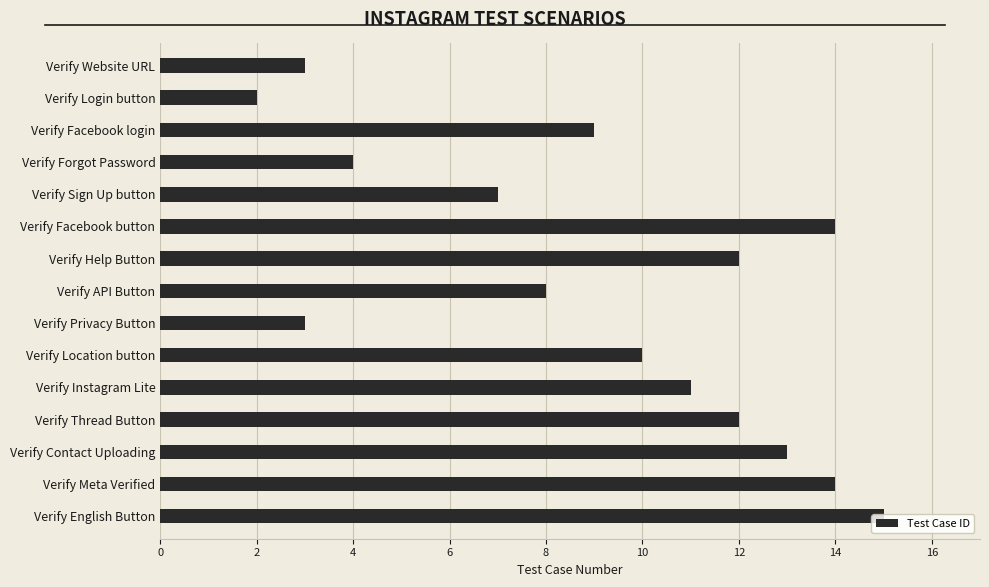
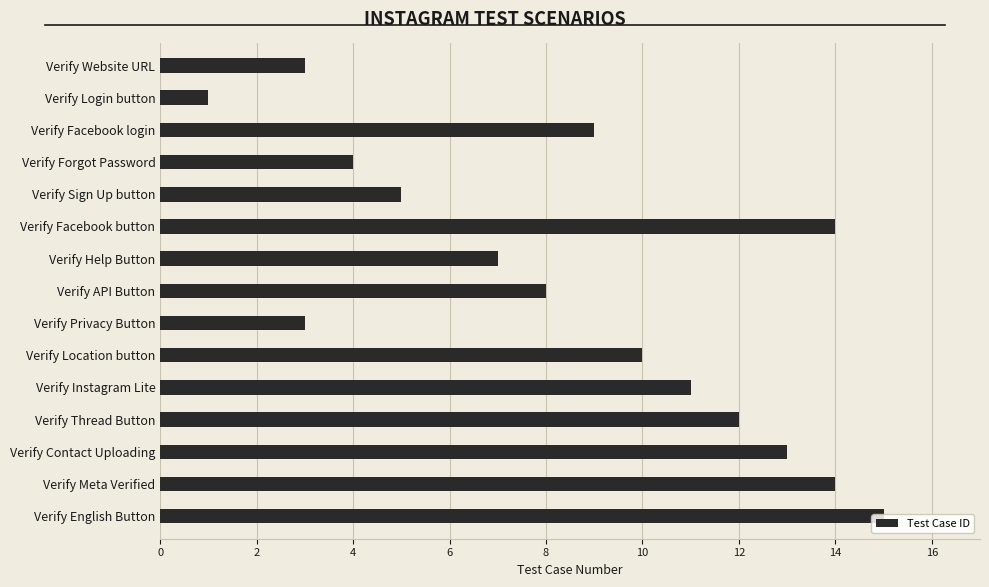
Verify Login button: 2 -> 1
Verify Sign Up button: 7 -> 5
Verify Help Button: 12 -> 7
